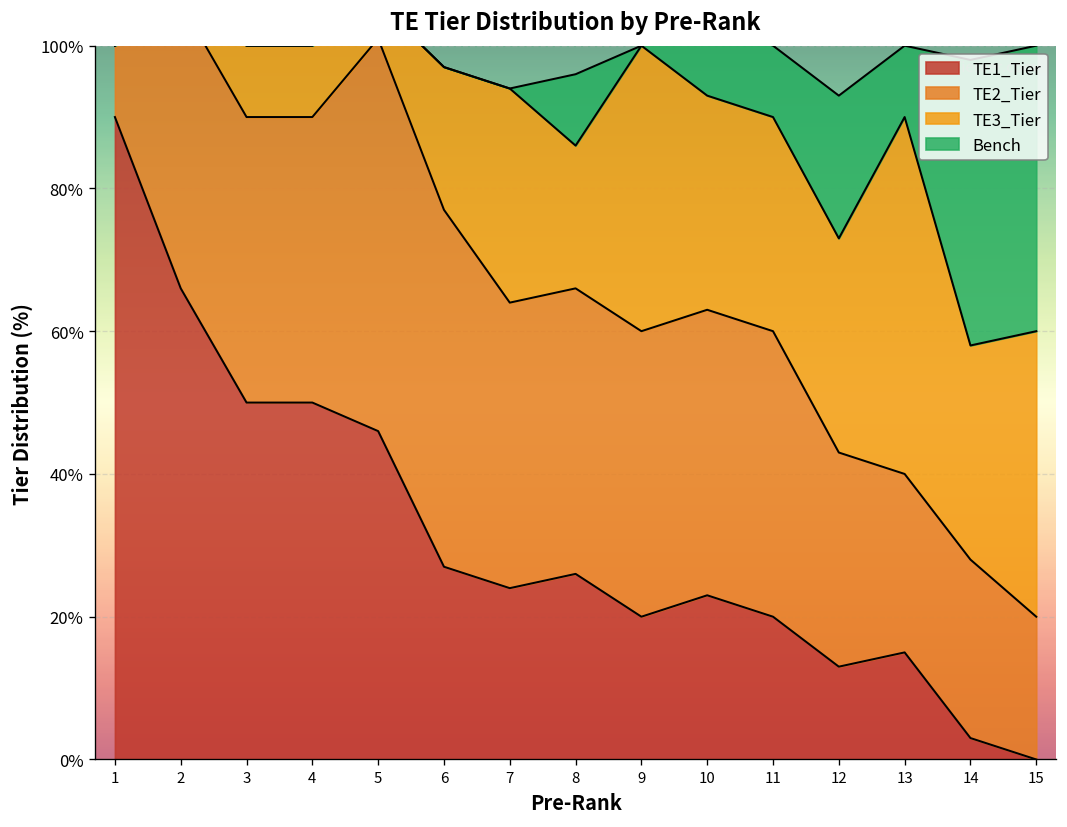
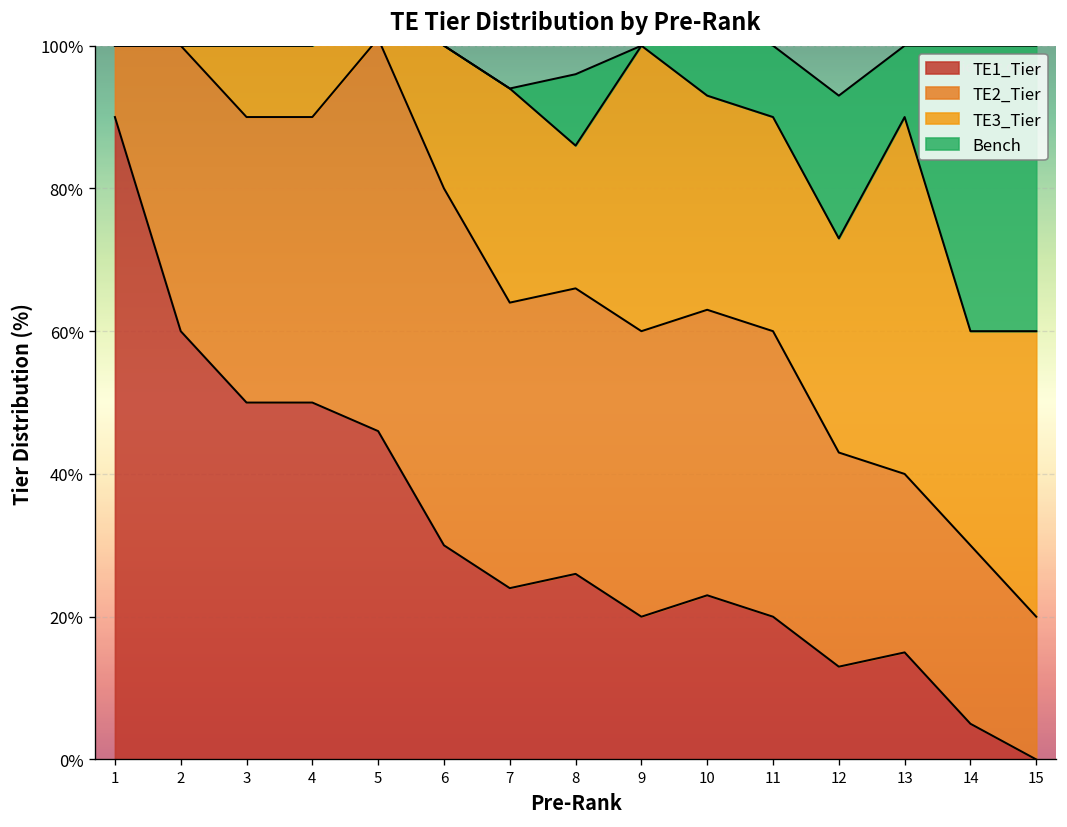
TE1_Tier, 2: 66% -> 60%
TE1_Tier, 6: 27% -> 30%
TE1_Tier, 14: 3% -> 5%
